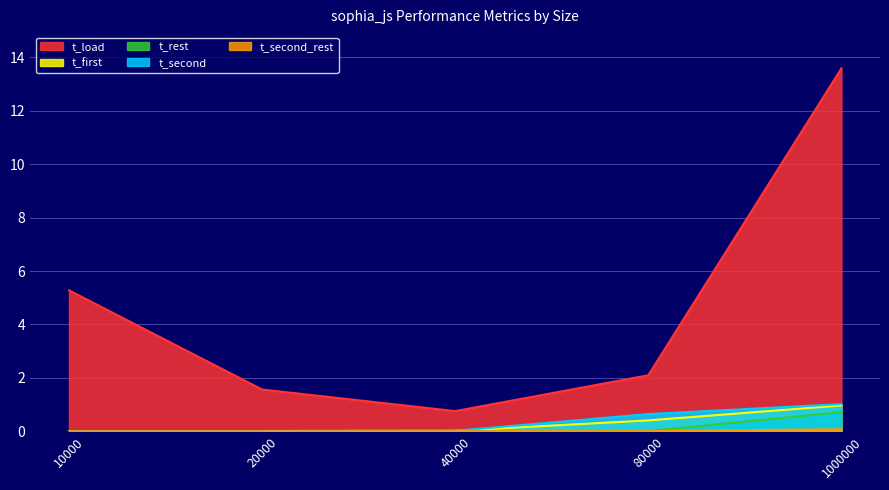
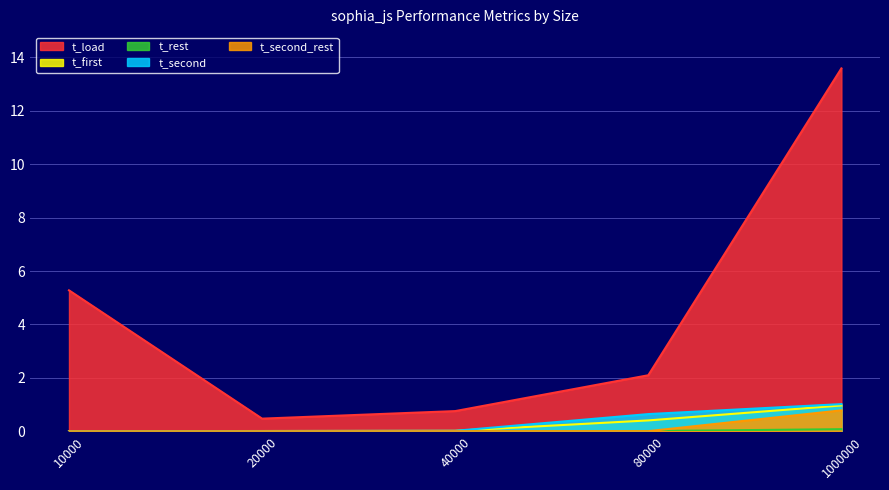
t_load, 20000: 1.6 -> 0.5
t_rest, 1000000: 0.7 -> 0.1
t_second_rest, 1000000: 0.1 -> 0.8
